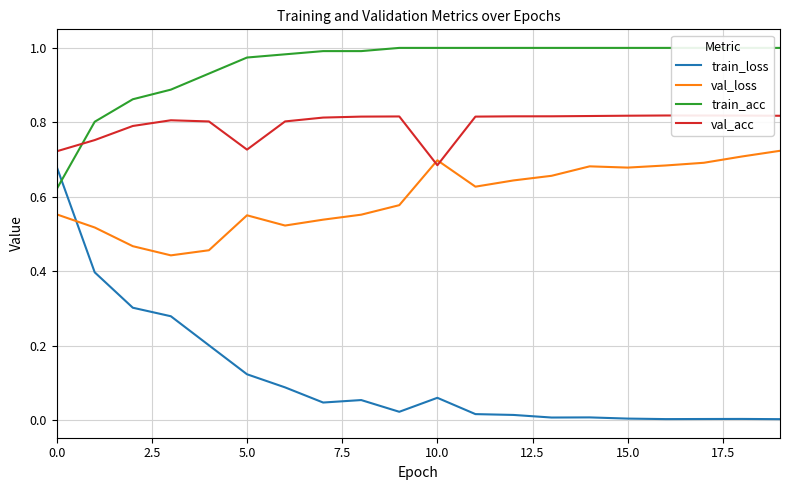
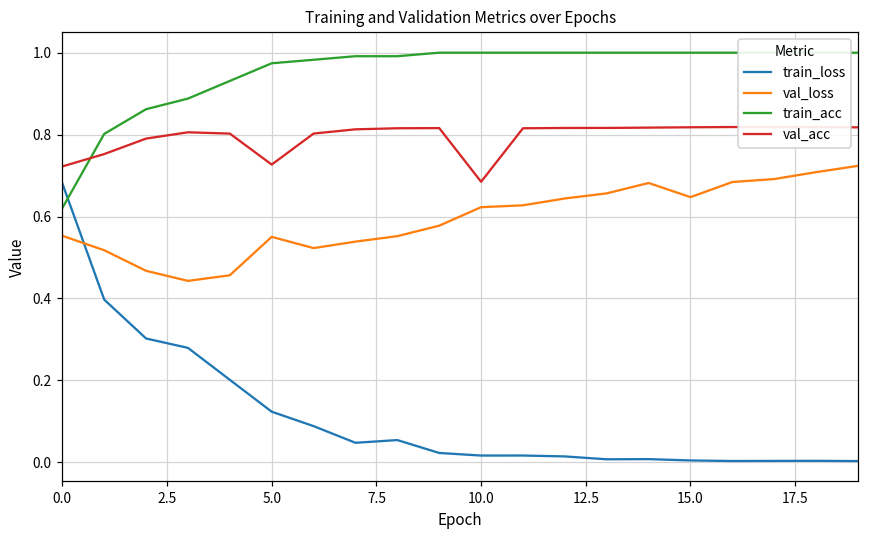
train_loss, 10.0: 0.06 -> 0.02
val_loss, 10.0: 0.70 -> 0.62
val_loss, 15.0: 0.68 -> 0.65
